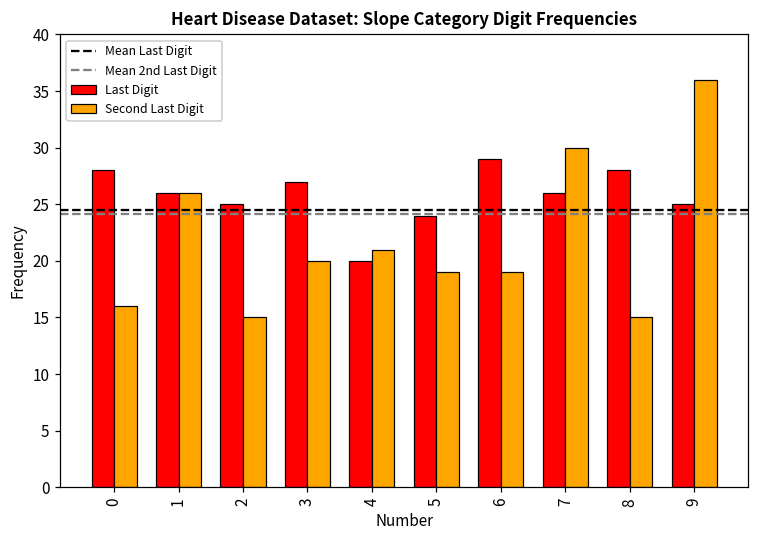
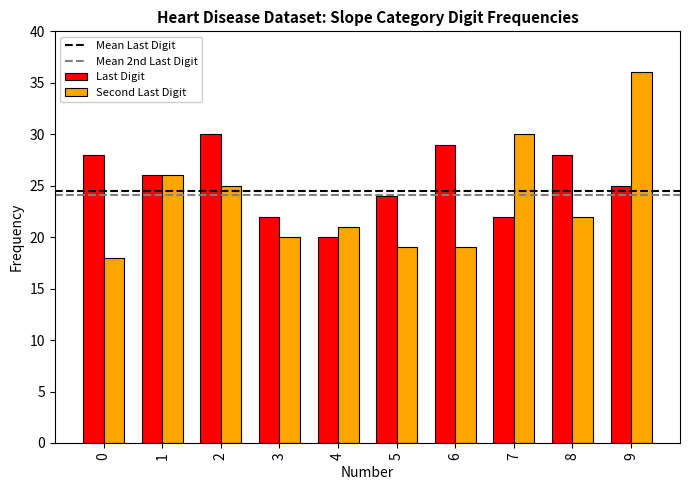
Second Last Digit, 0: 16 -> 18
Last Digit, 2: 25 -> 30
Second Last Digit, 2: 15 -> 25
Last Digit, 3: 27 -> 22
Last Digit, 7: 26 -> 22
Second Last Digit, 8: 15 -> 22
